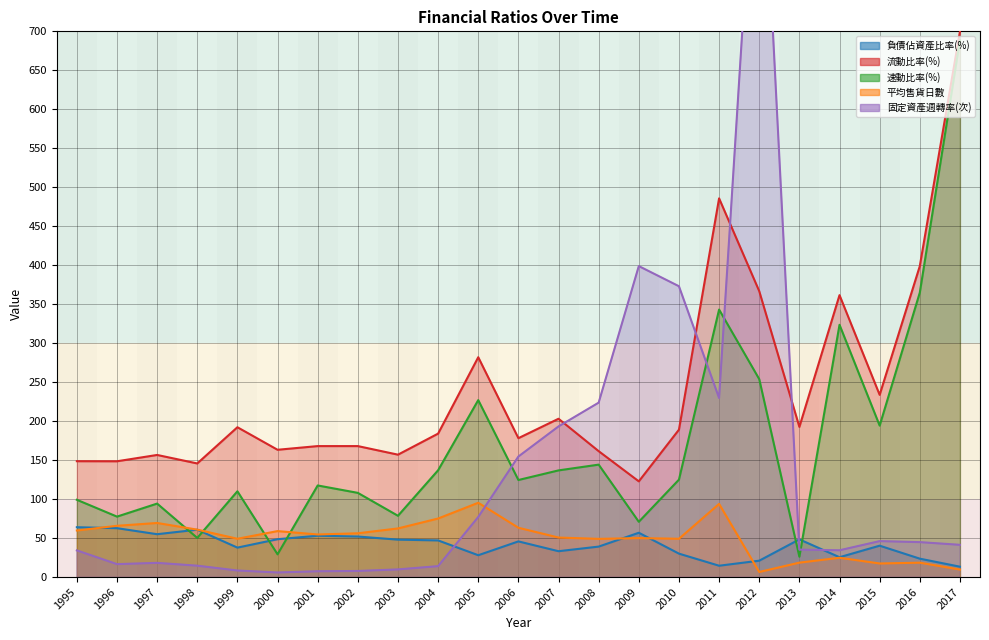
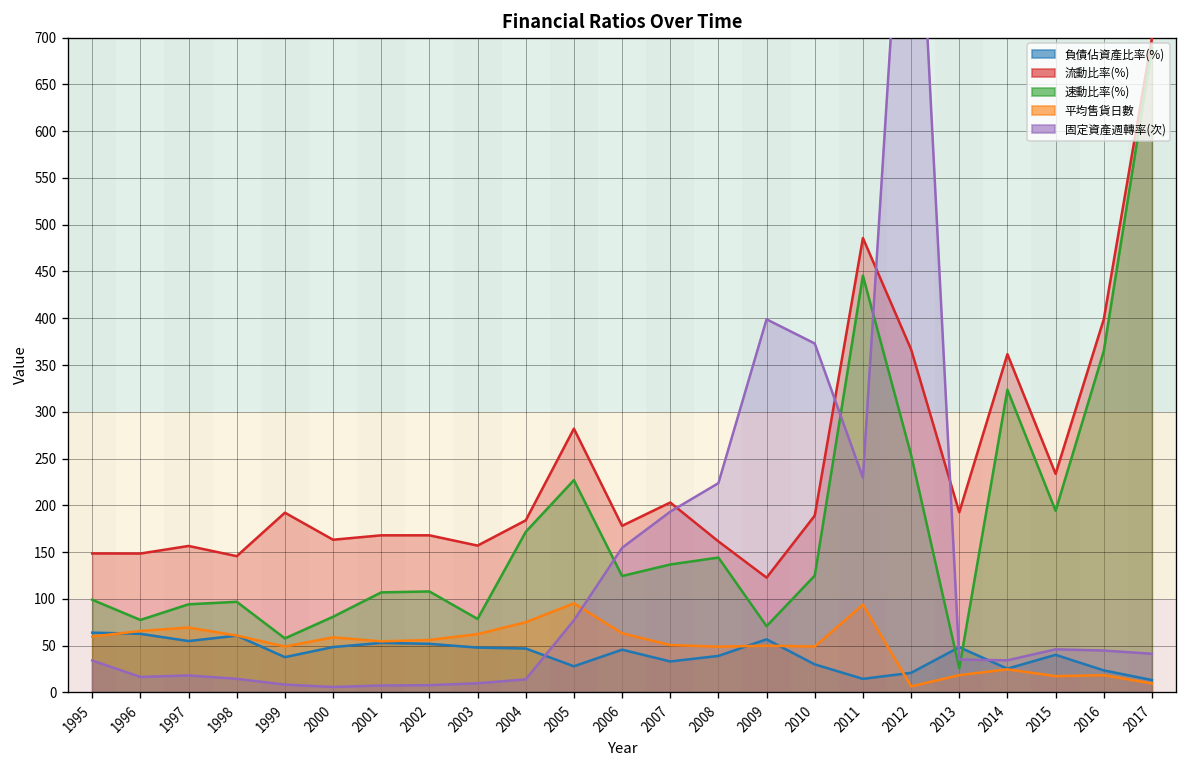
速動比率(%), 1998: 50 -> 100
速動比率(%), 1999: 110 -> 60
速動比率(%), 2000: 30 -> 80
速動比率(%), 2001: 120 -> 110
速動比率(%), 2004: 140 -> 170
速動比率(%), 2011: 340 -> 450
